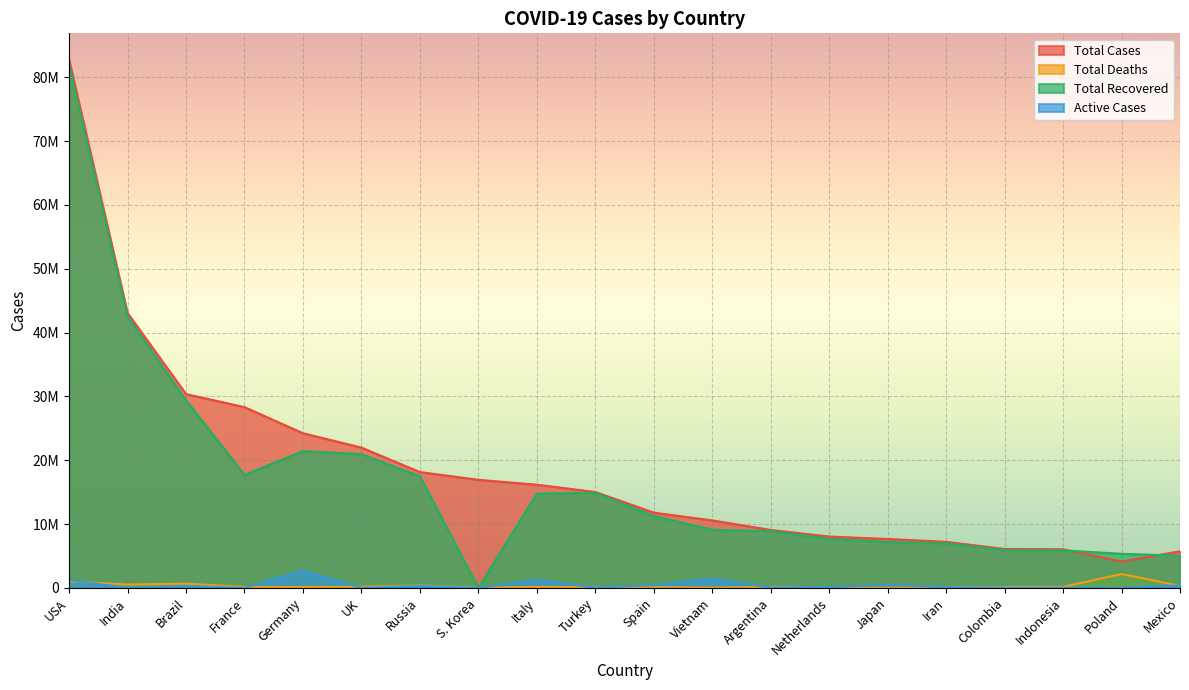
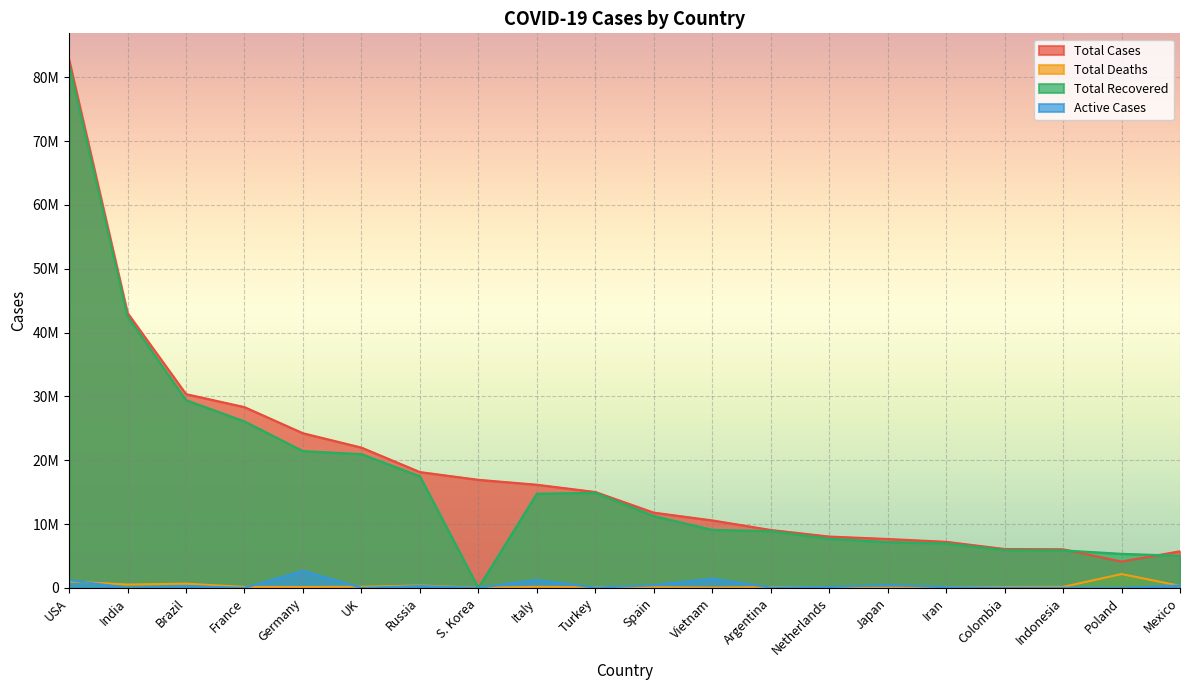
Total Recovered, France: 18000000 -> 26000000
